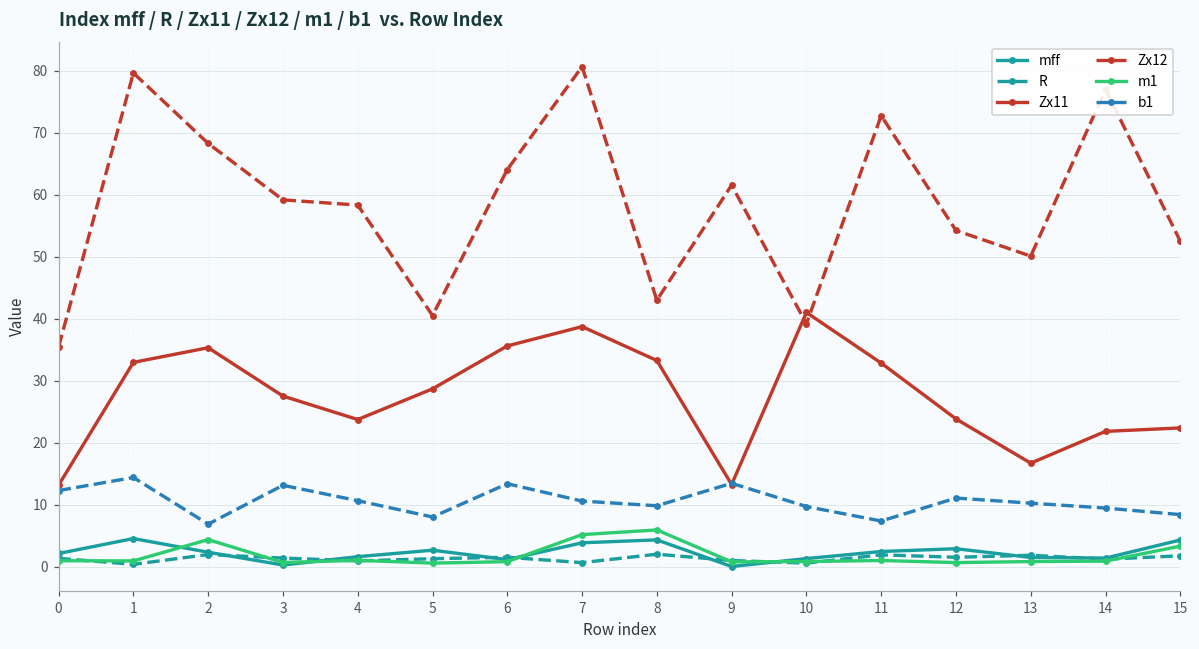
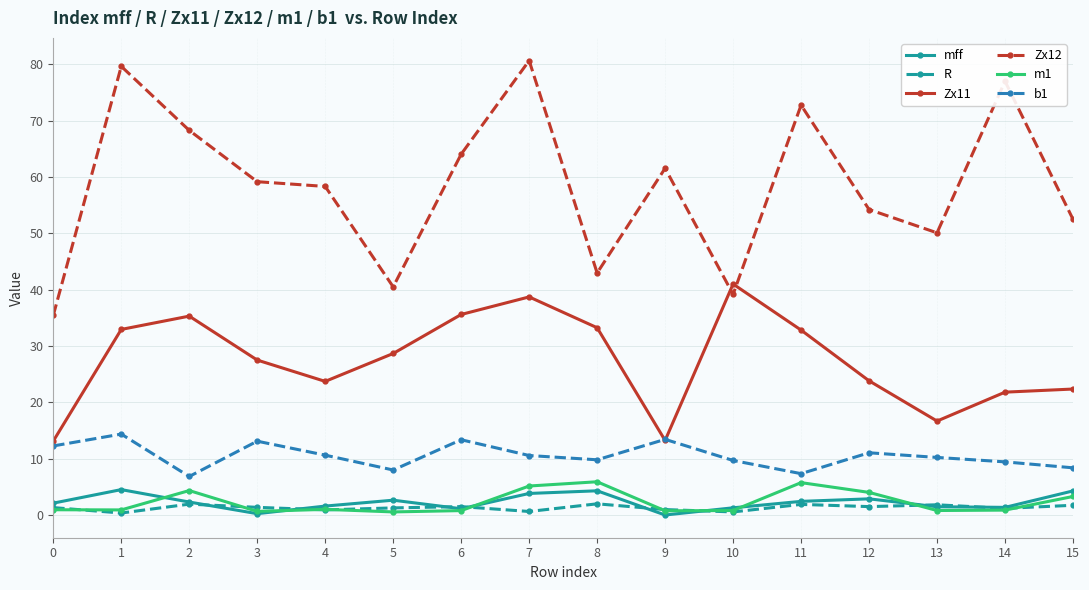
m1, 11: 1 -> 6
m1, 12: 1 -> 4
